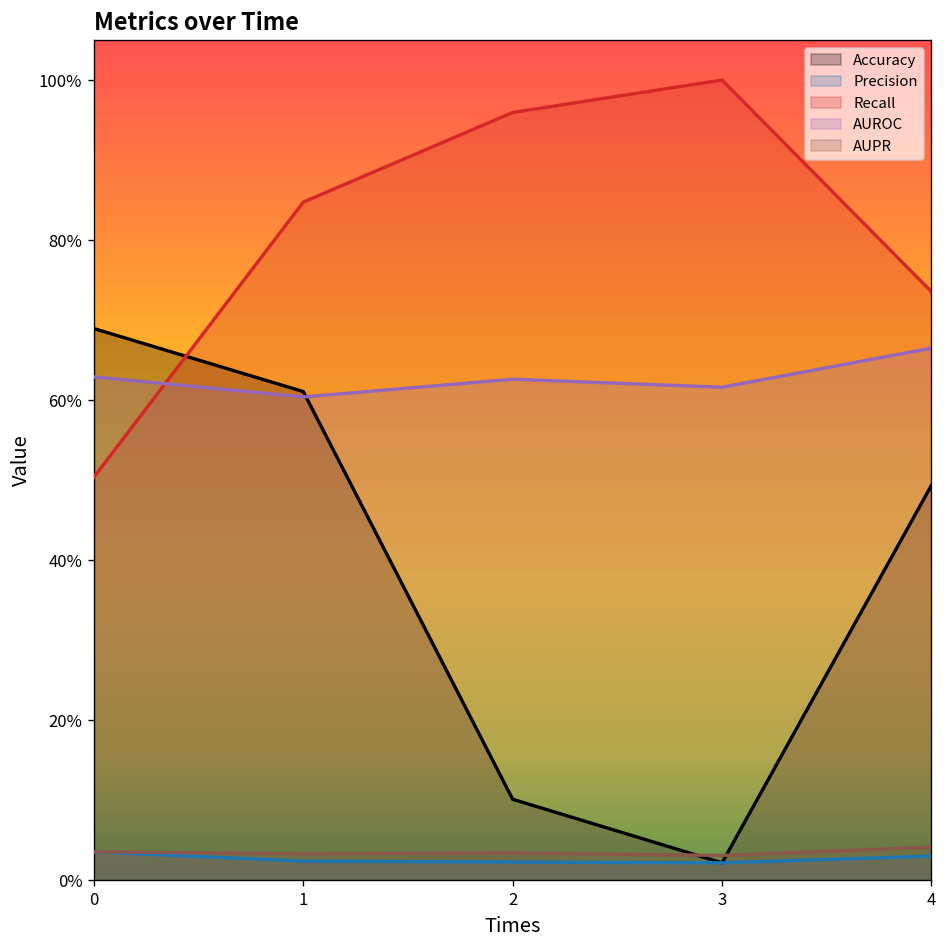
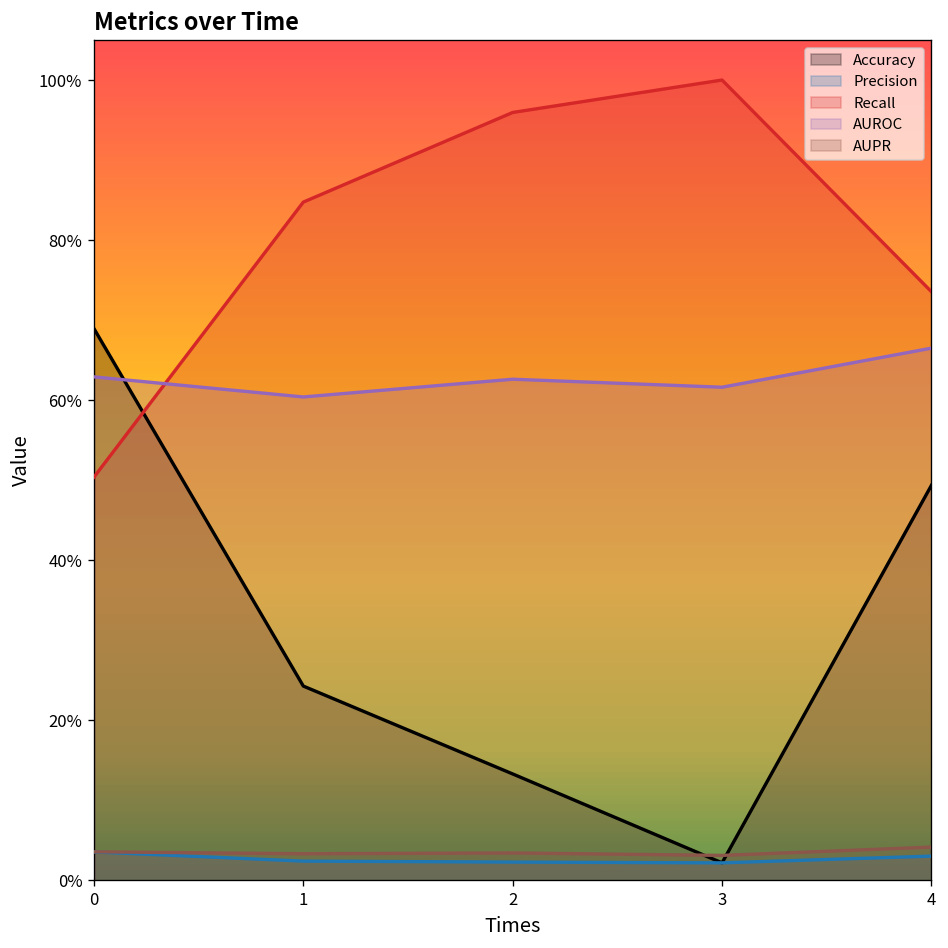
Accuracy, 1: 61% -> 24%
Accuracy, 2: 10% -> 13%
